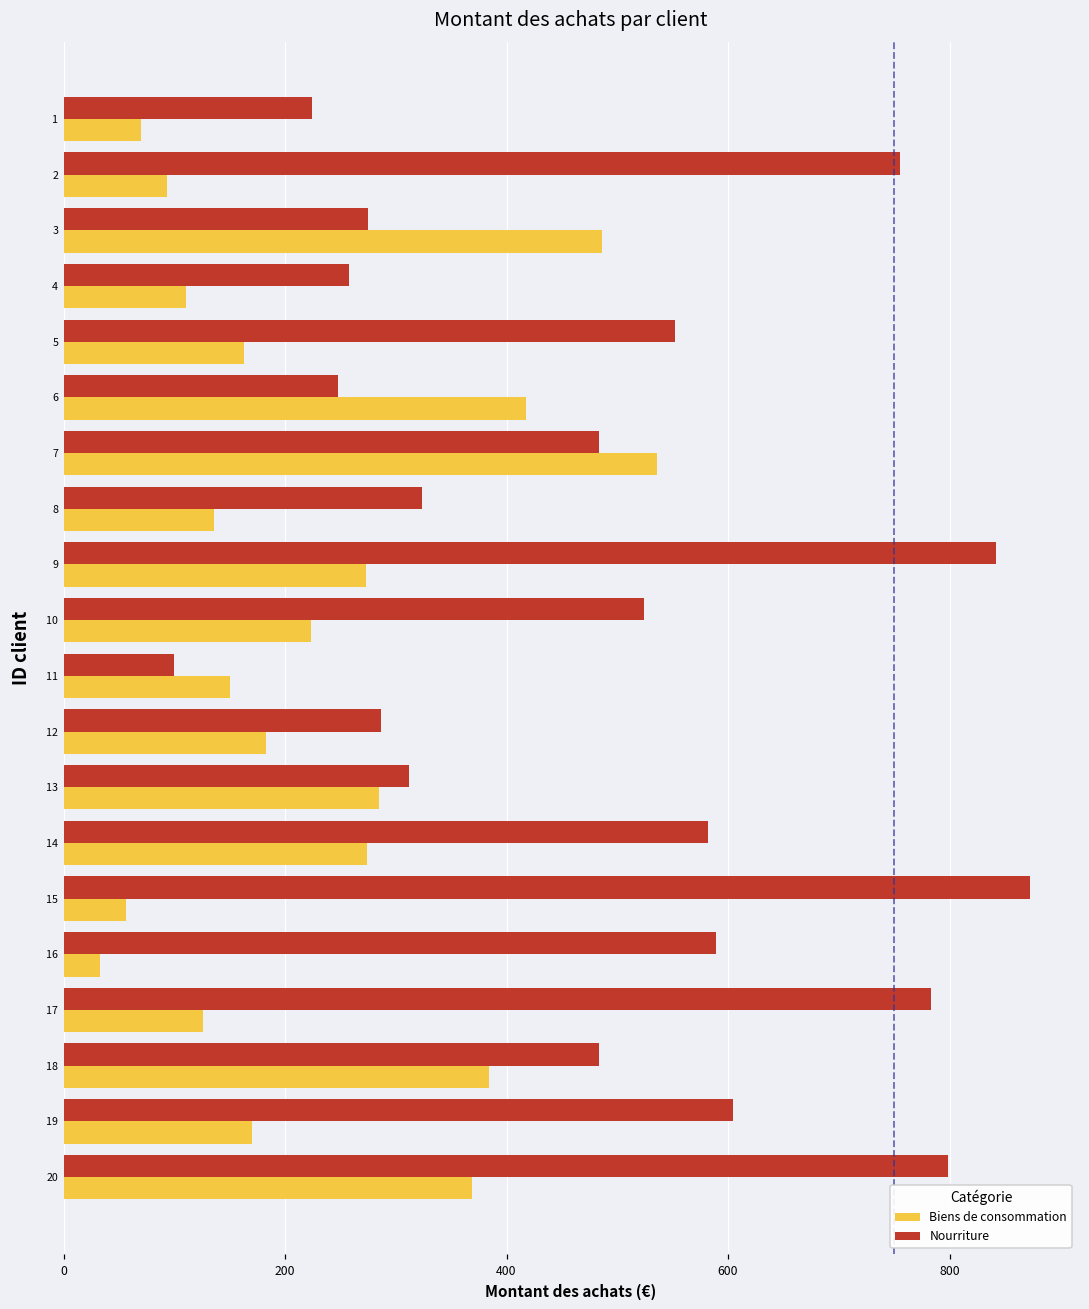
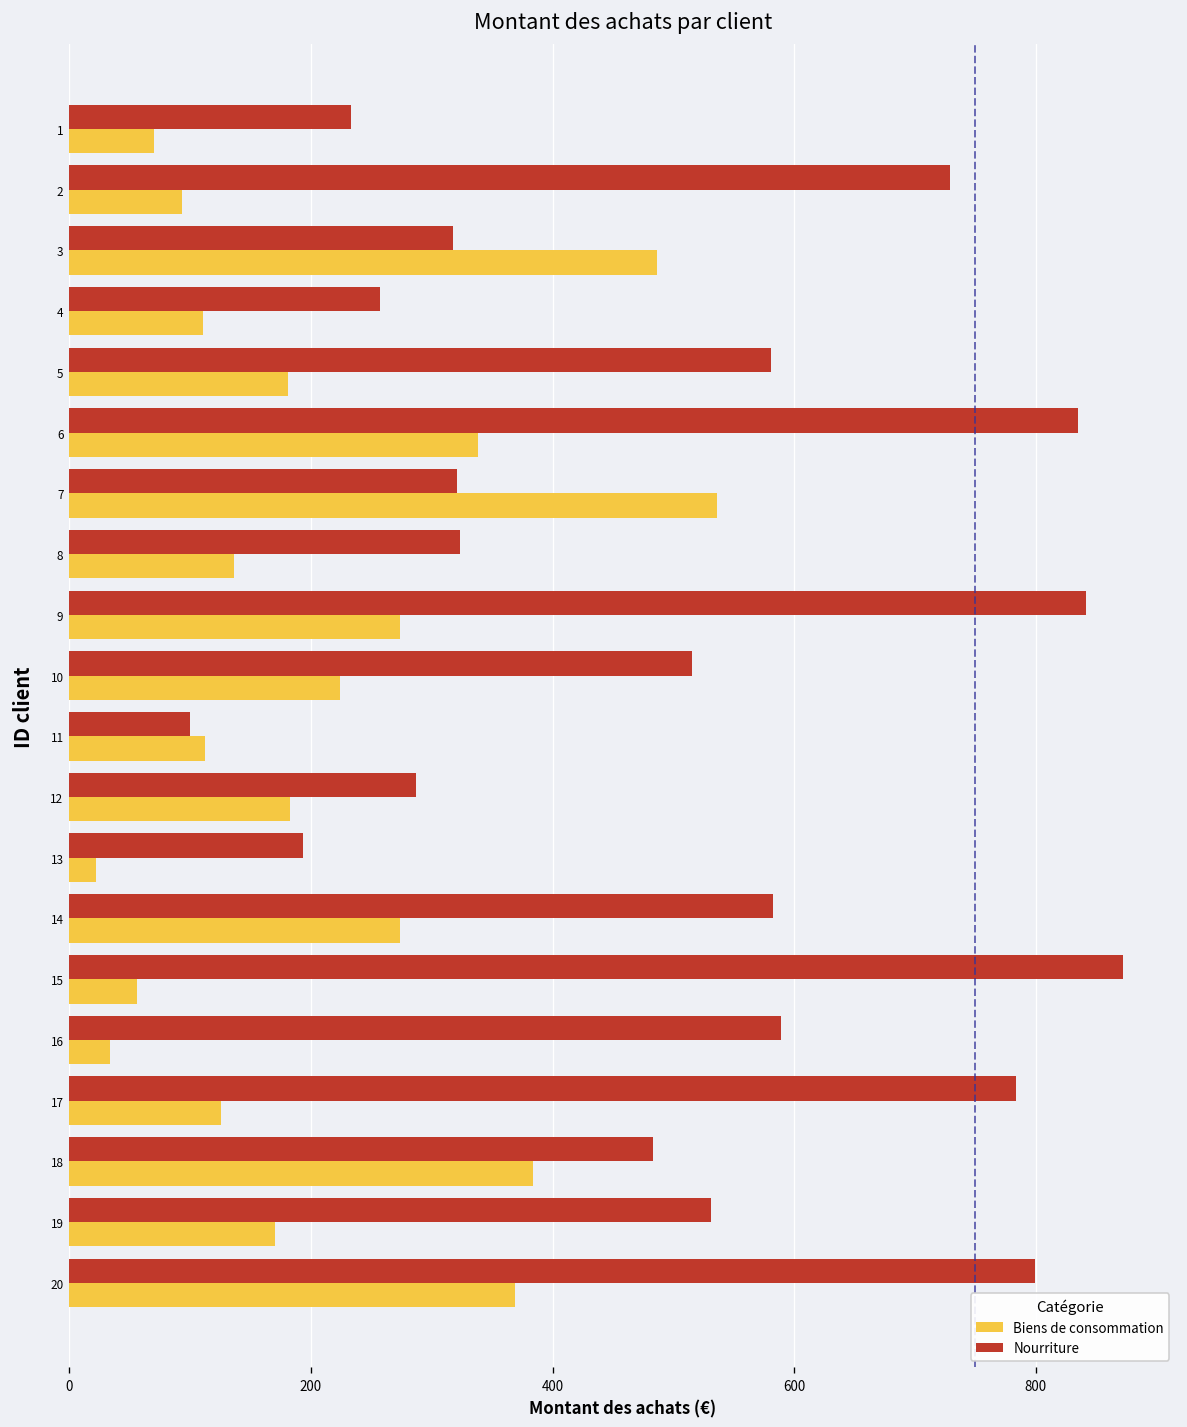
Nourriture, 1: 225 -> 233
Nourriture, 2: 756 -> 729
Nourriture, 3: 275 -> 318
Nourriture, 5: 552 -> 581
Biens de consommation, 5: 163 -> 181
Nourriture, 6: 248 -> 835
Biens de consommation, 6: 417 -> 339
Nourriture, 7: 484 -> 321
Nourriture, 10: 524 -> 515
Biens de consommation, 11: 151 -> 112
Nourriture, 13: 312 -> 193
Biens de consommation, 13: 285 -> 22
Nourriture, 19: 605 -> 531
